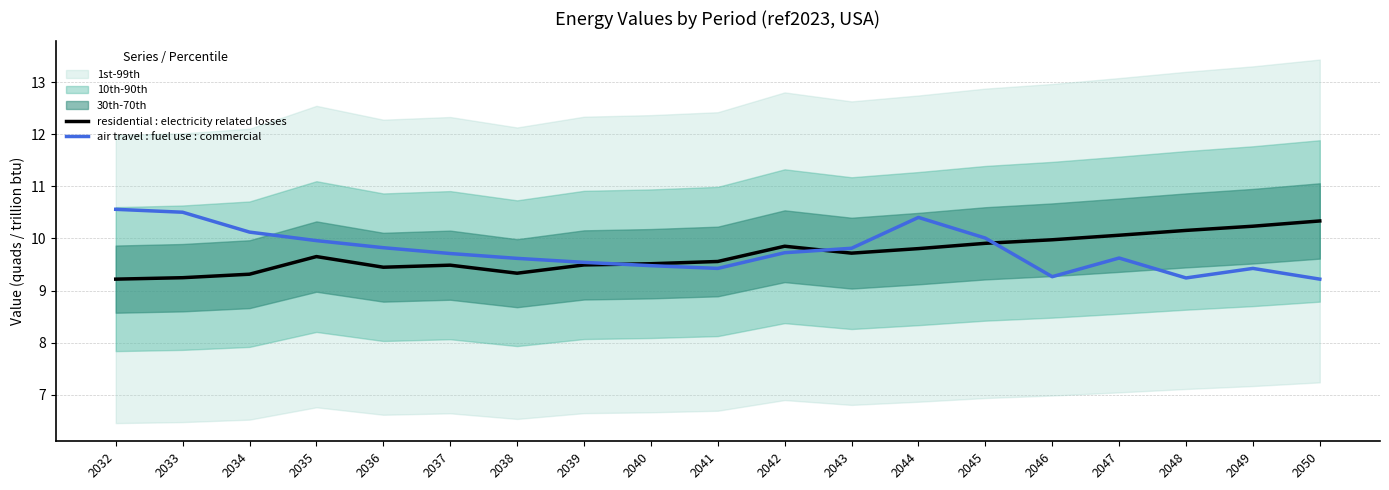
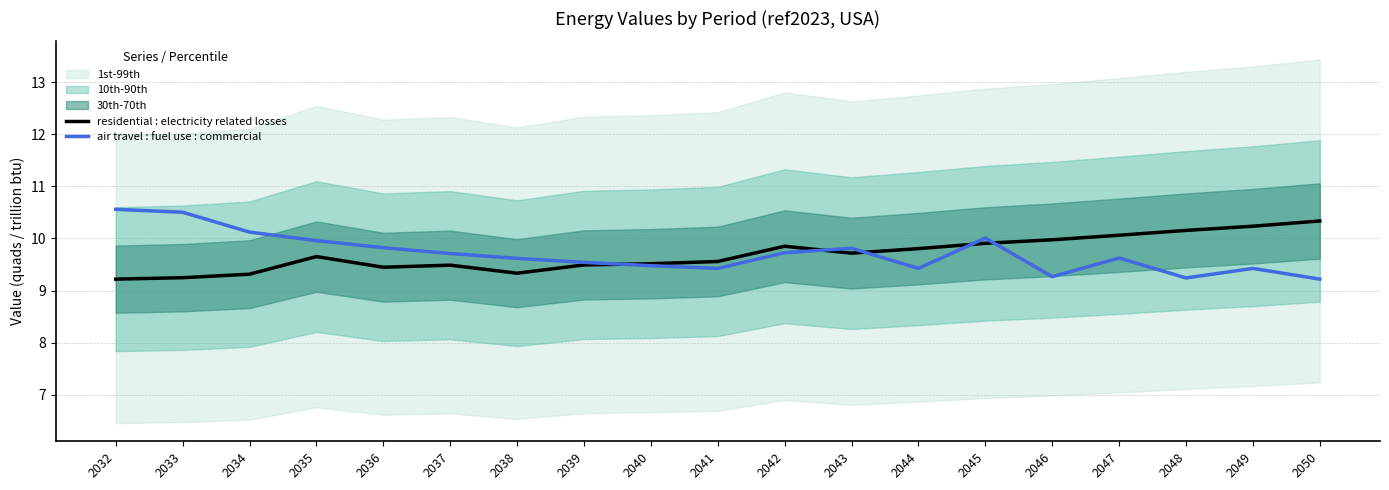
air travel : fuel use : commercial, 2044: 10.4 -> 9.4
